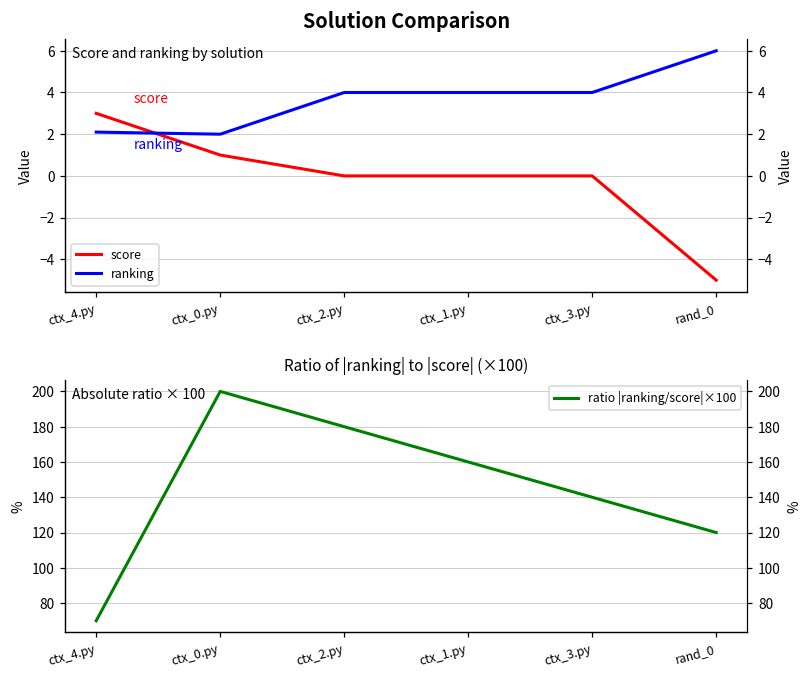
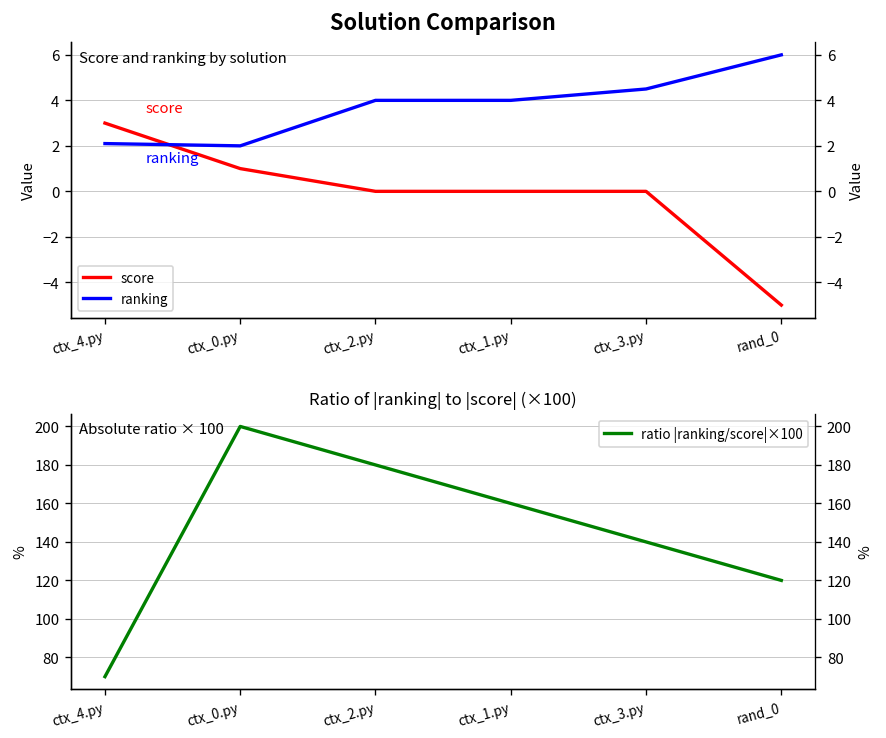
Solution Comparison, ranking, ctx_3.py: 4.0 -> 4.5
